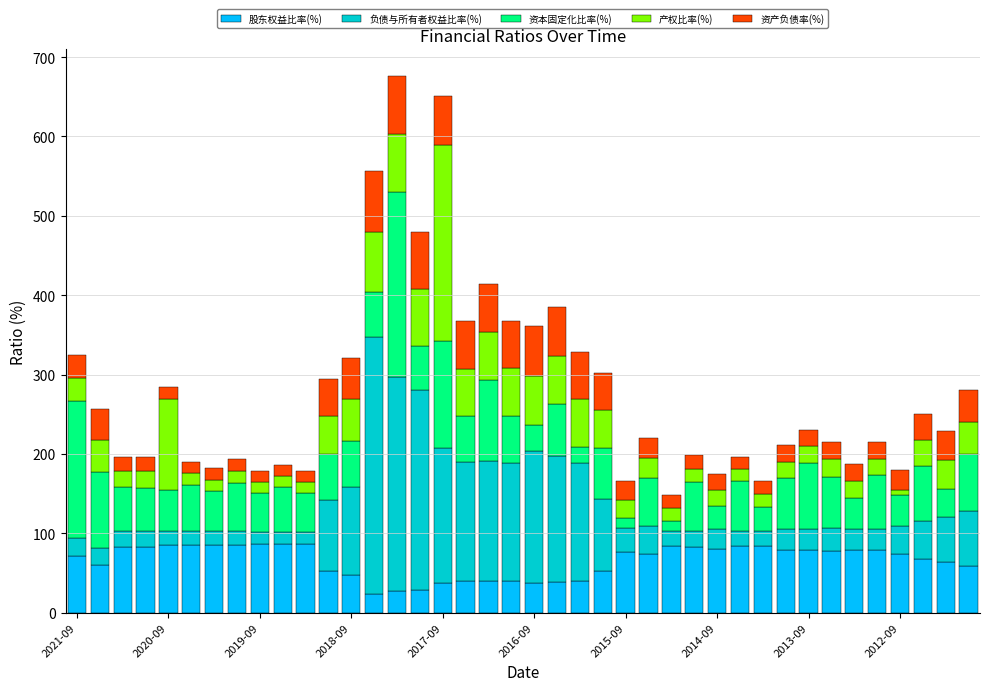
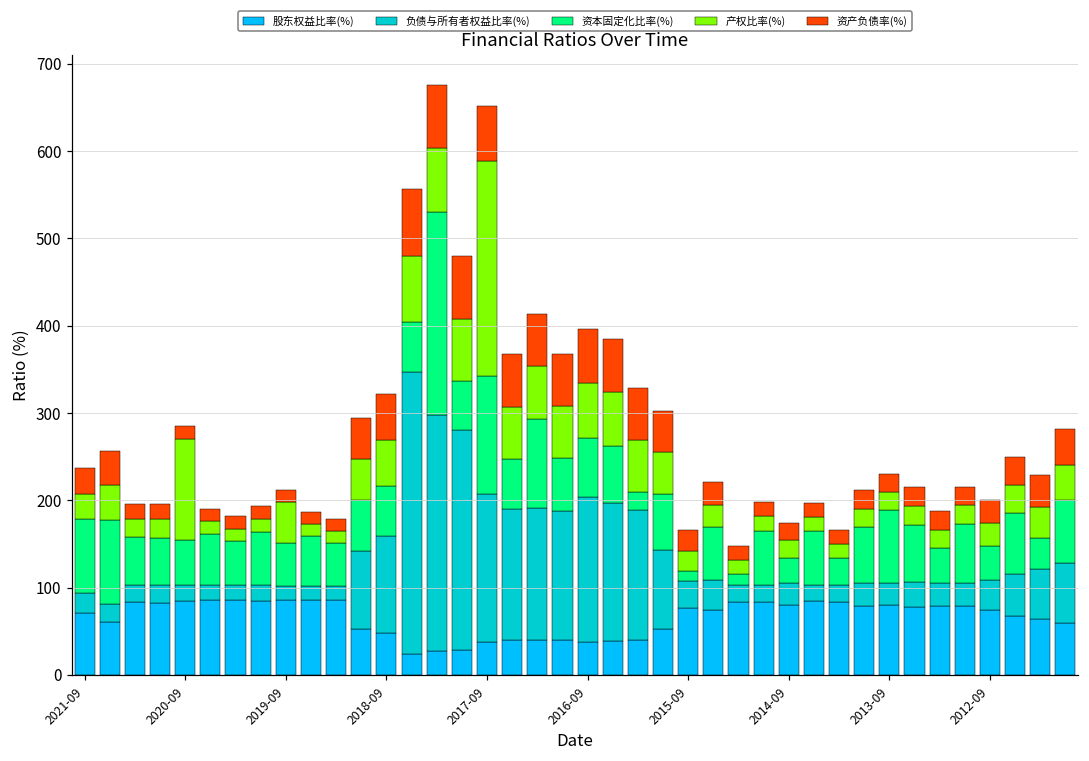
资本固定化比率(%), 2021-09: 170 -> 80
产权比率(%), 2019-09: 10 -> 50
资本固定化比率(%), 2016-09: 30 -> 70
产权比率(%), 2012-09: 10 -> 30
